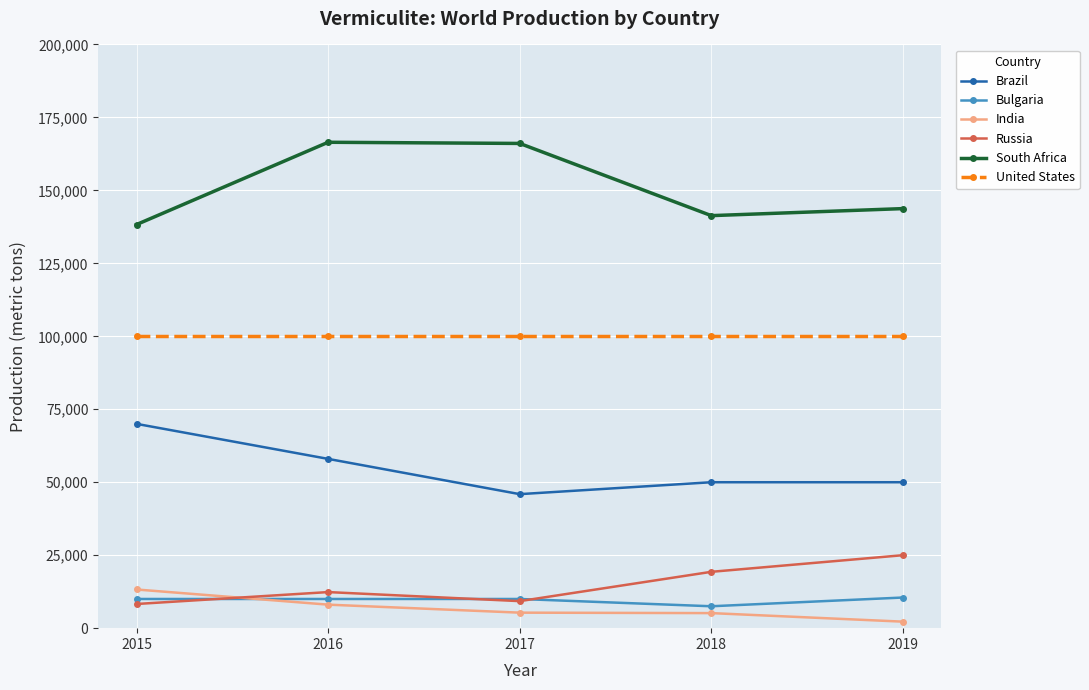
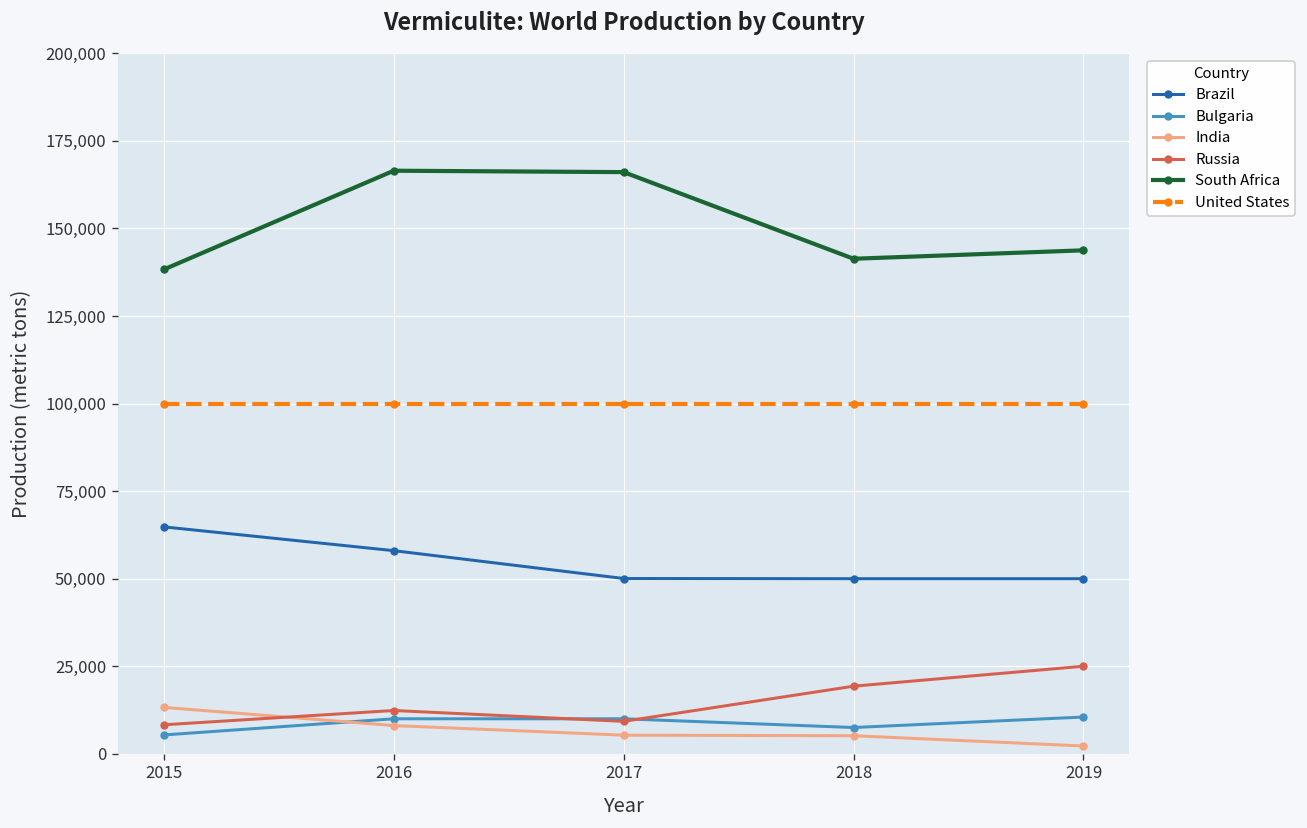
Brazil, 2015: 70,000 -> 65,000
Bulgaria, 2015: 10,000 -> 5,000
Brazil, 2017: 46,000 -> 50,000
